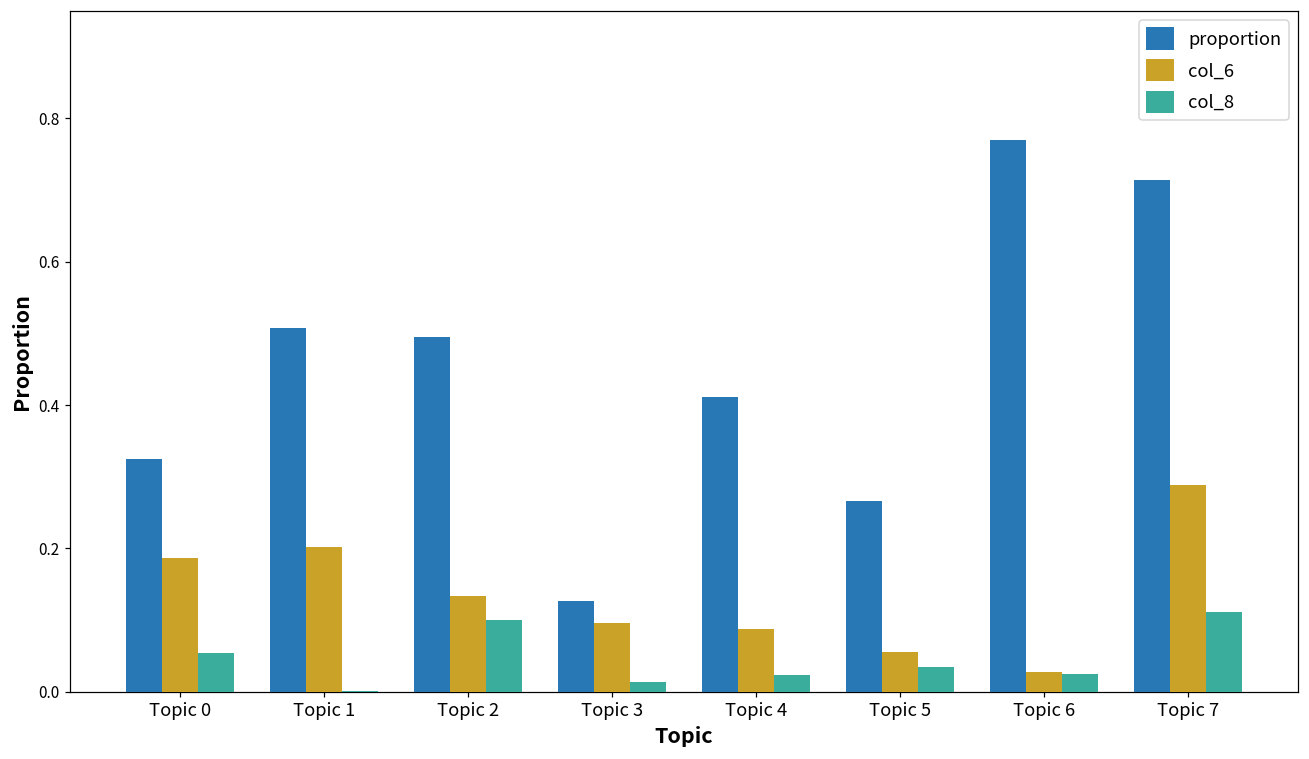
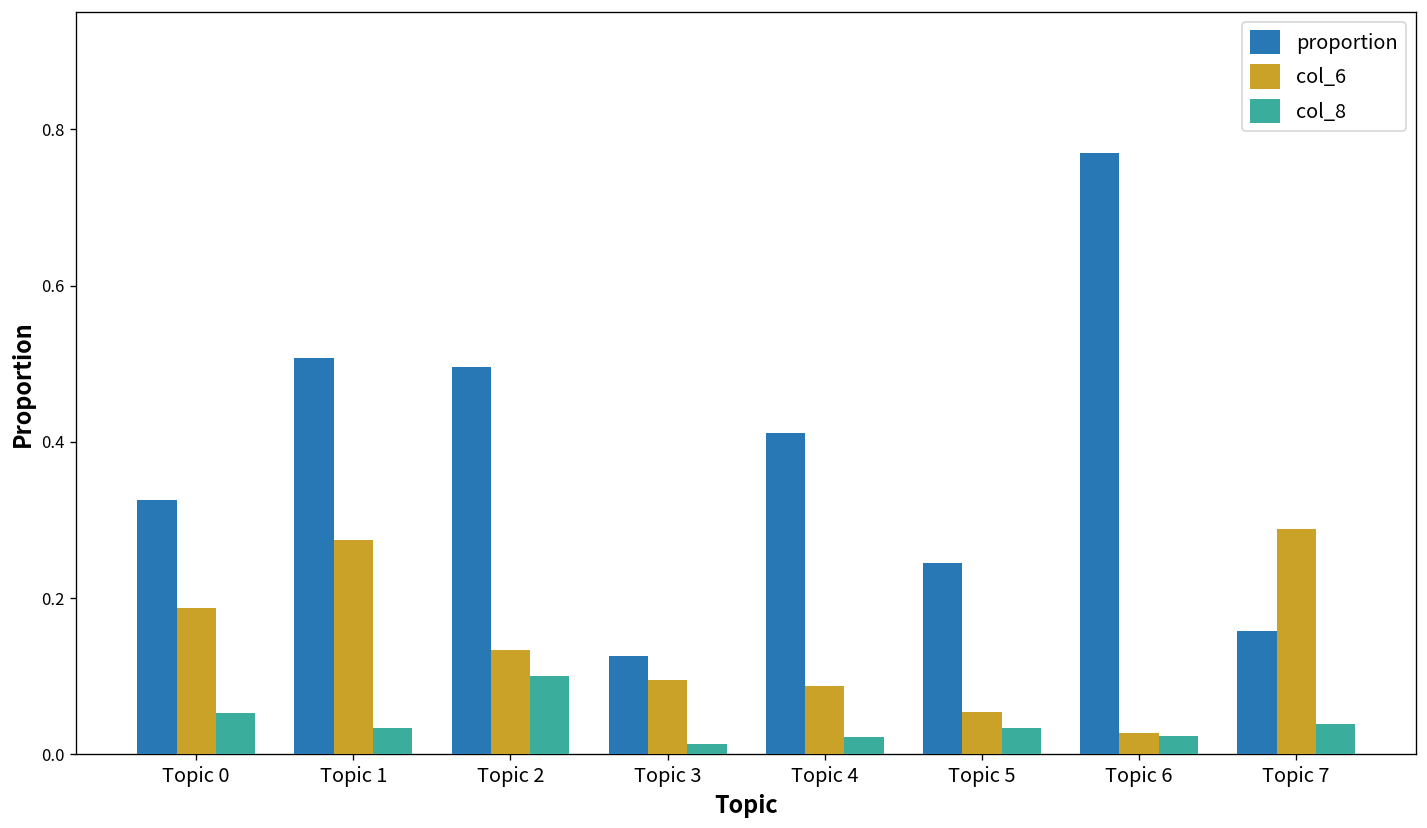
col_6, Topic 1: 0.20 -> 0.27
col_8, Topic 1: 0.00 -> 0.03
proportion, Topic 5: 0.27 -> 0.25
proportion, Topic 7: 0.71 -> 0.16
col_8, Topic 7: 0.11 -> 0.04
